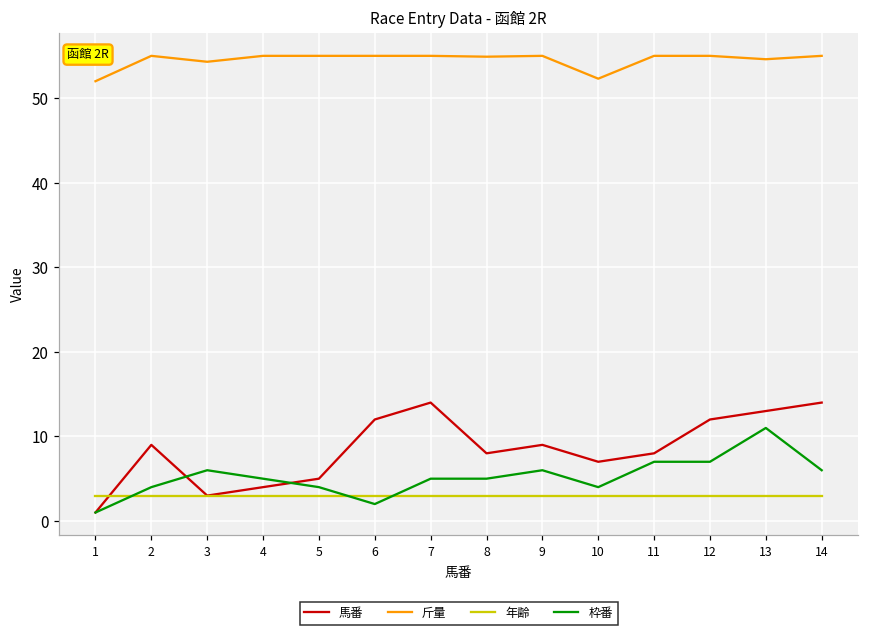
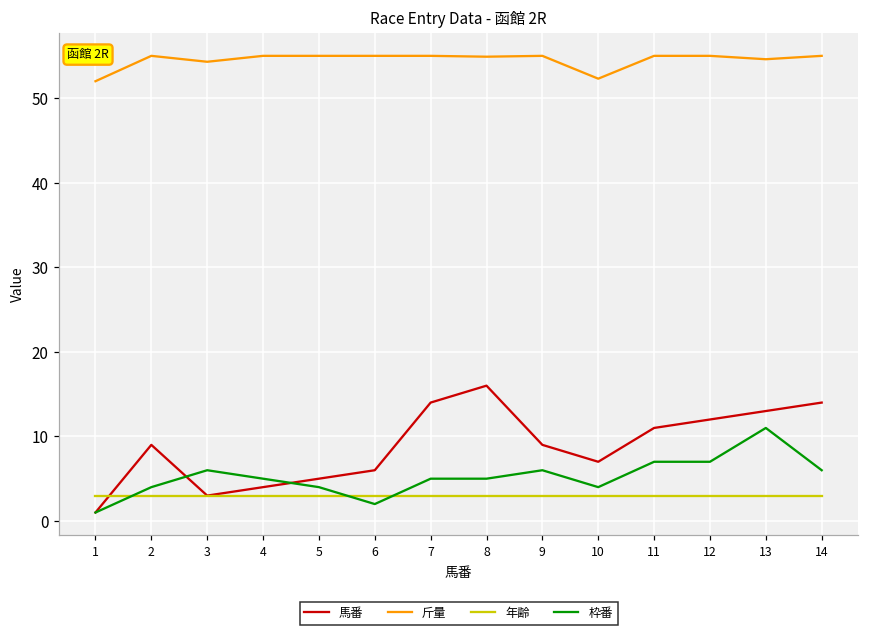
馬番, 6: 12 -> 6
馬番, 8: 8 -> 16
馬番, 11: 8 -> 11
